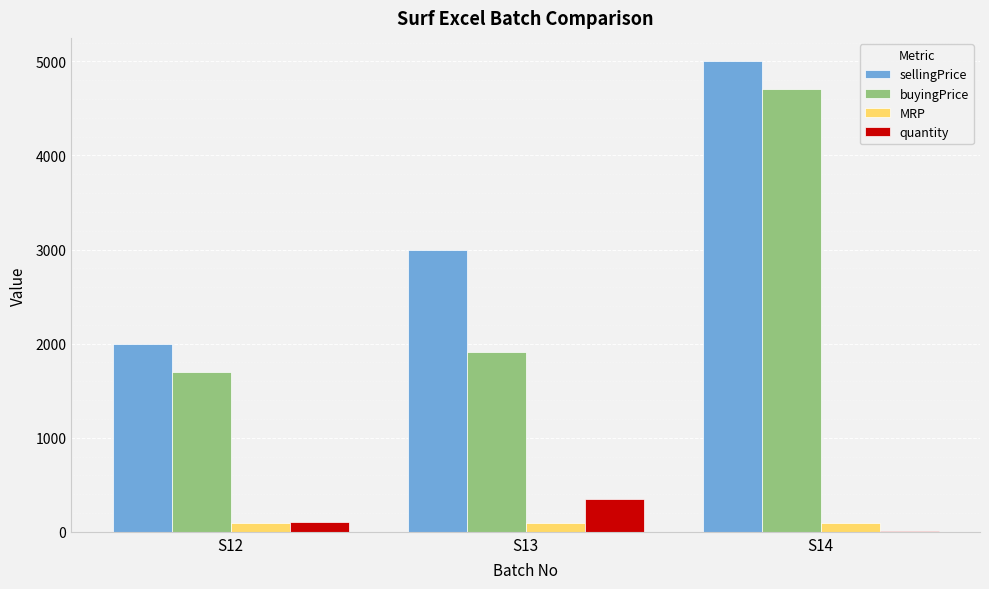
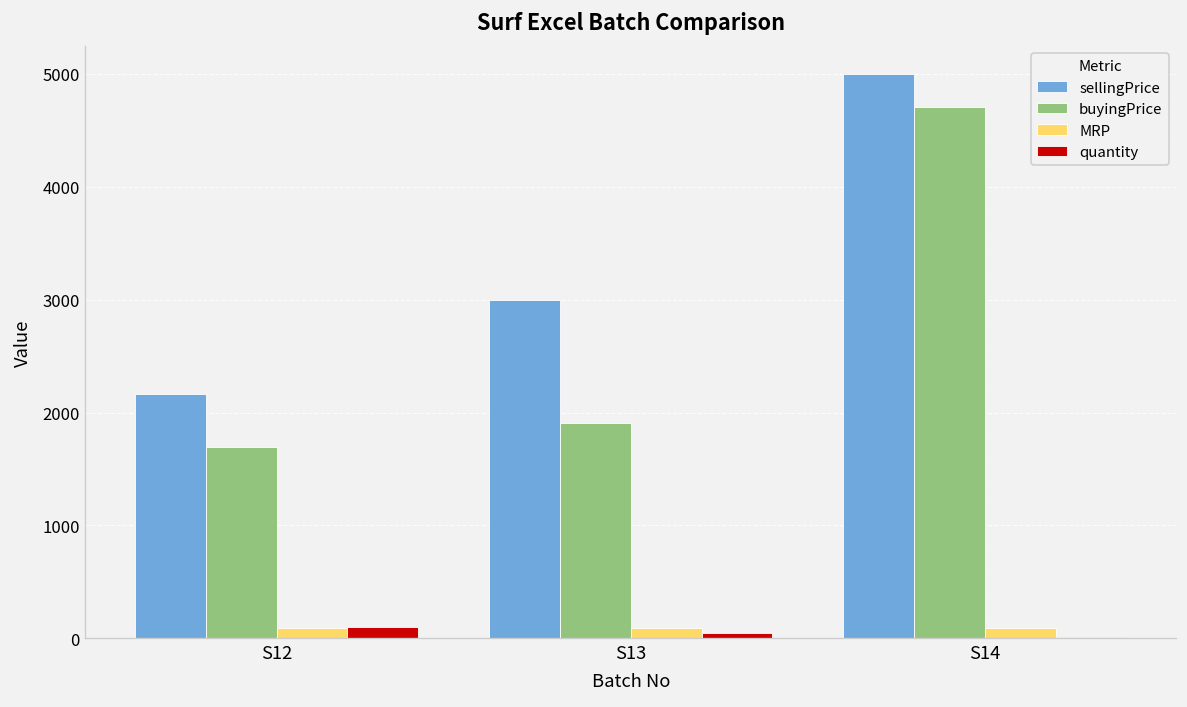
sellingPrice, S12: 2000 -> 2200
quantity, S13: 300 -> 100
